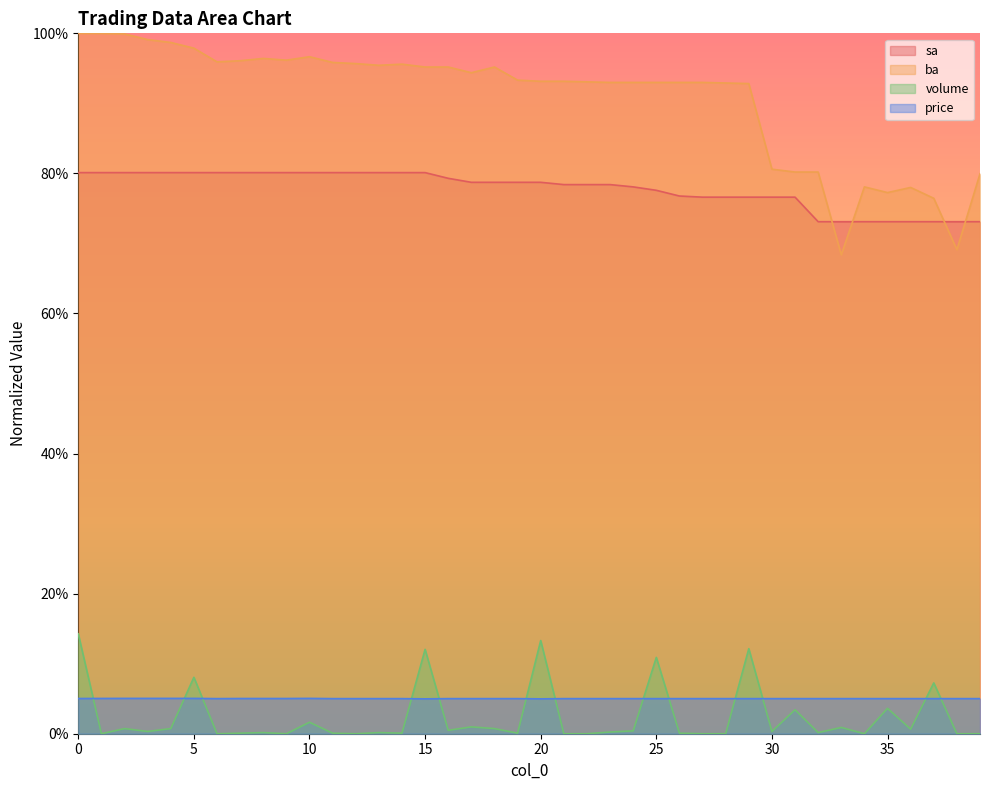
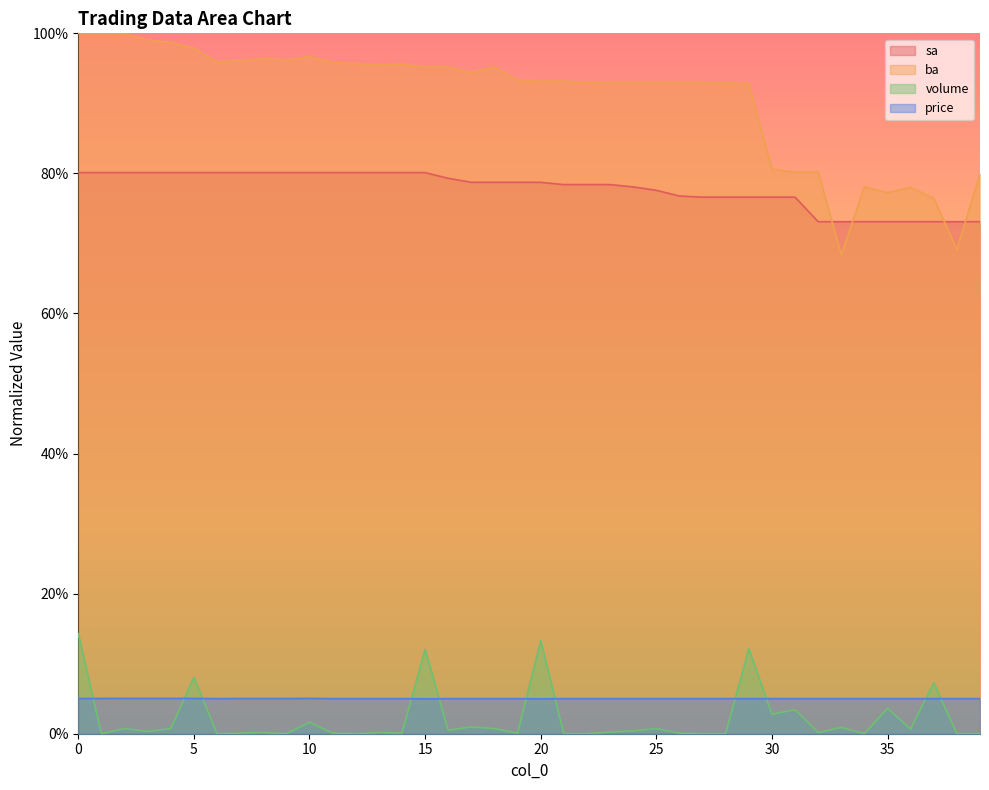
volume, 25: 11% -> 1%
volume, 30: 0% -> 3%
